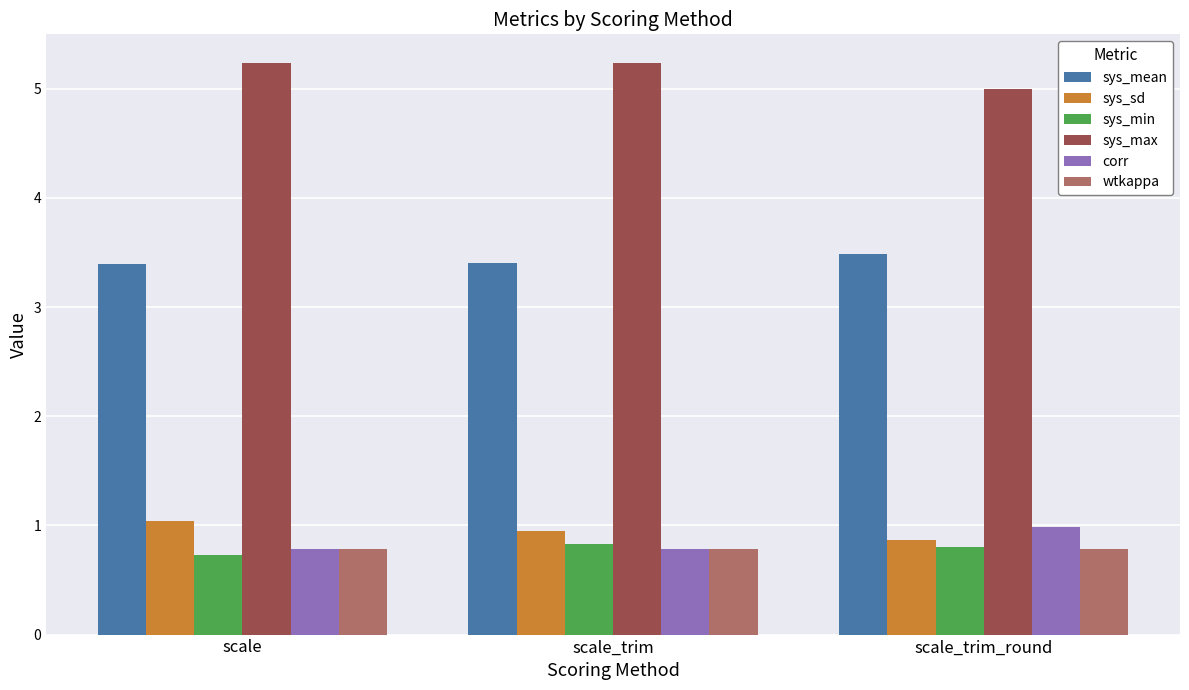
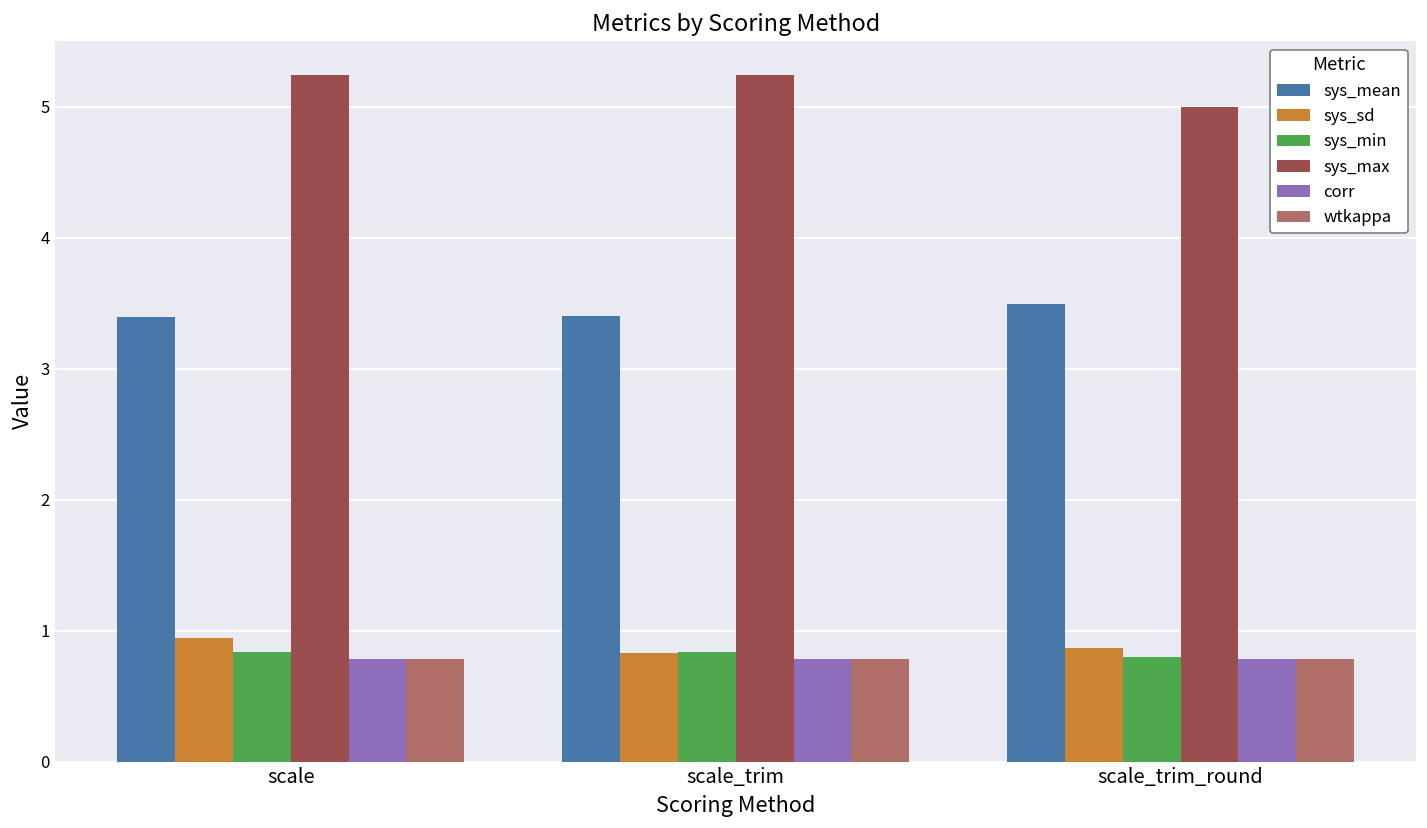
sys_sd, scale: 1.04 -> 0.95
sys_min, scale: 0.73 -> 0.83
sys_sd, scale_trim: 0.95 -> 0.83
corr, scale_trim_round: 0.98 -> 0.78
